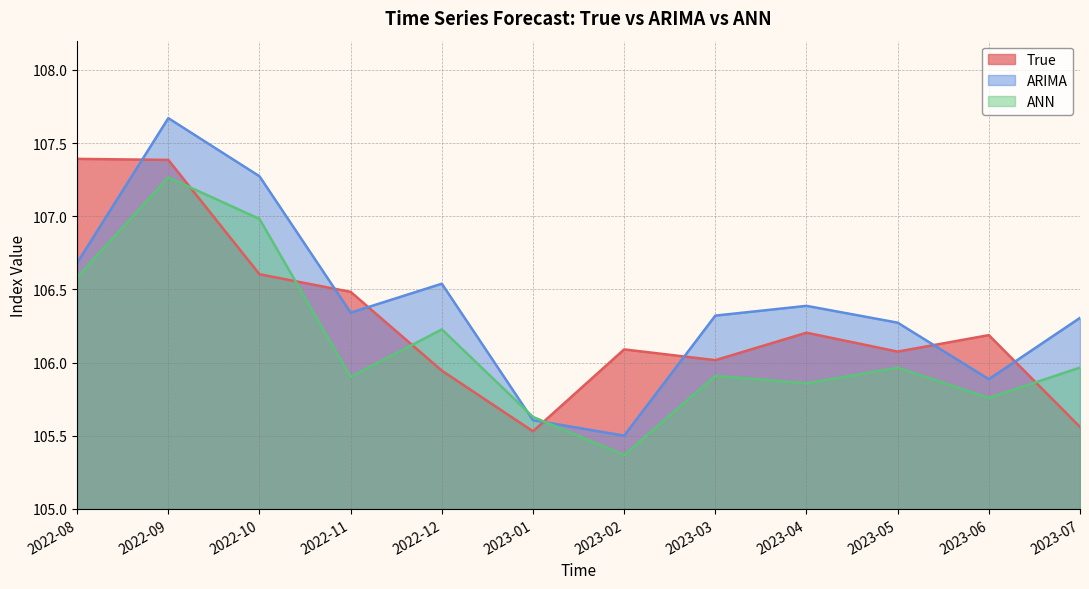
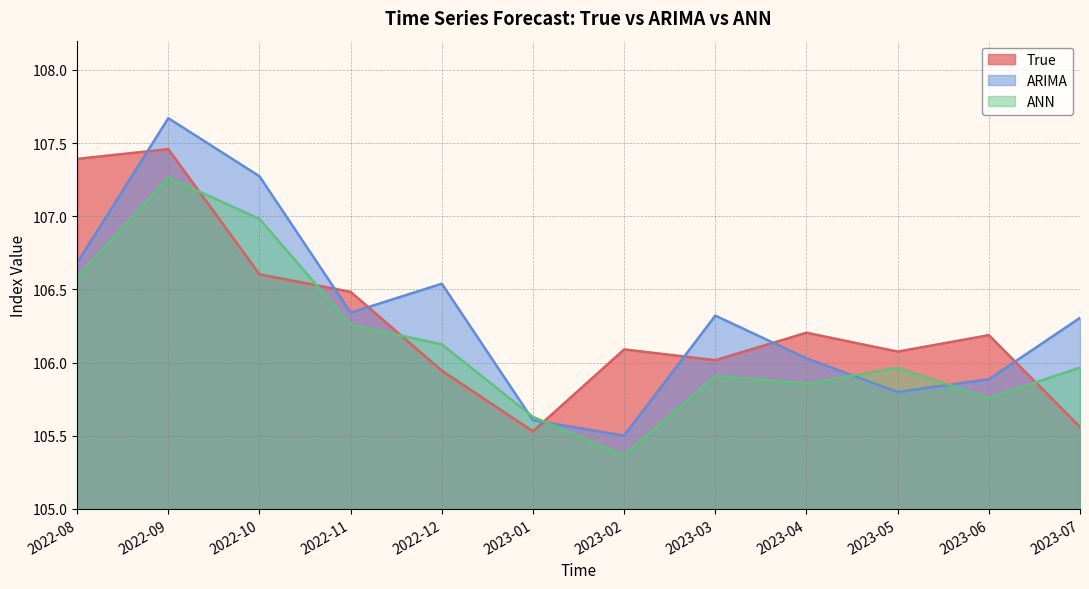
True, 2022-09: 107.39 -> 107.46
ANN, 2022-11: 105.90 -> 106.26
ANN, 2022-12: 106.23 -> 106.13
ARIMA, 2023-04: 106.39 -> 106.03
ARIMA, 2023-05: 106.27 -> 105.80
